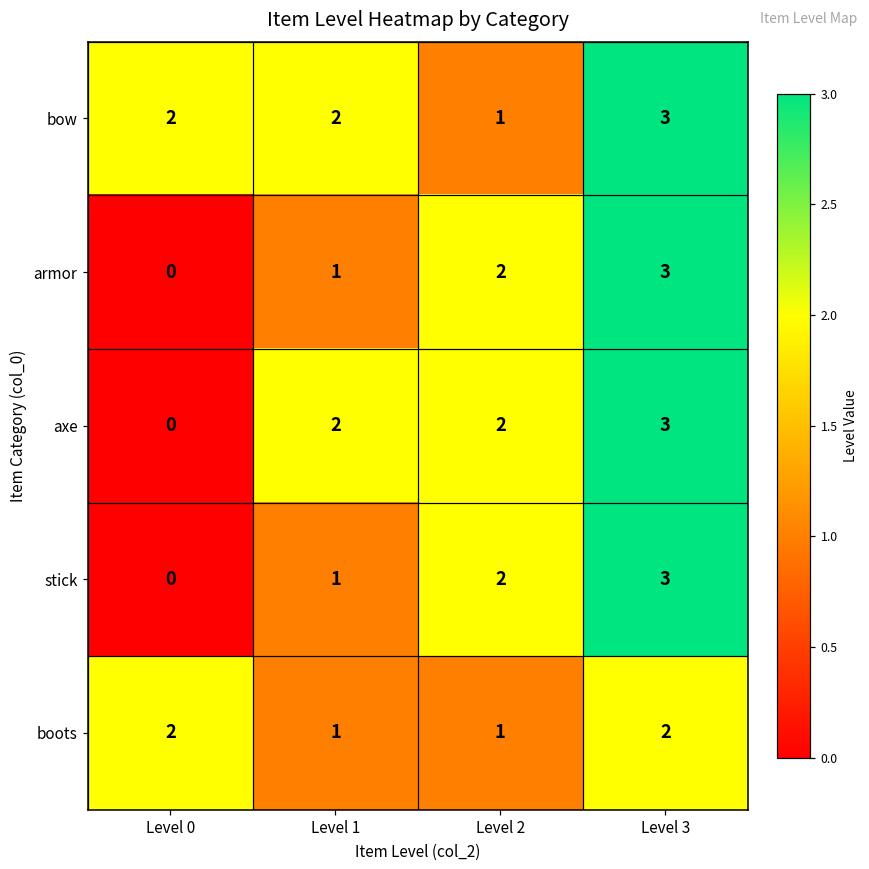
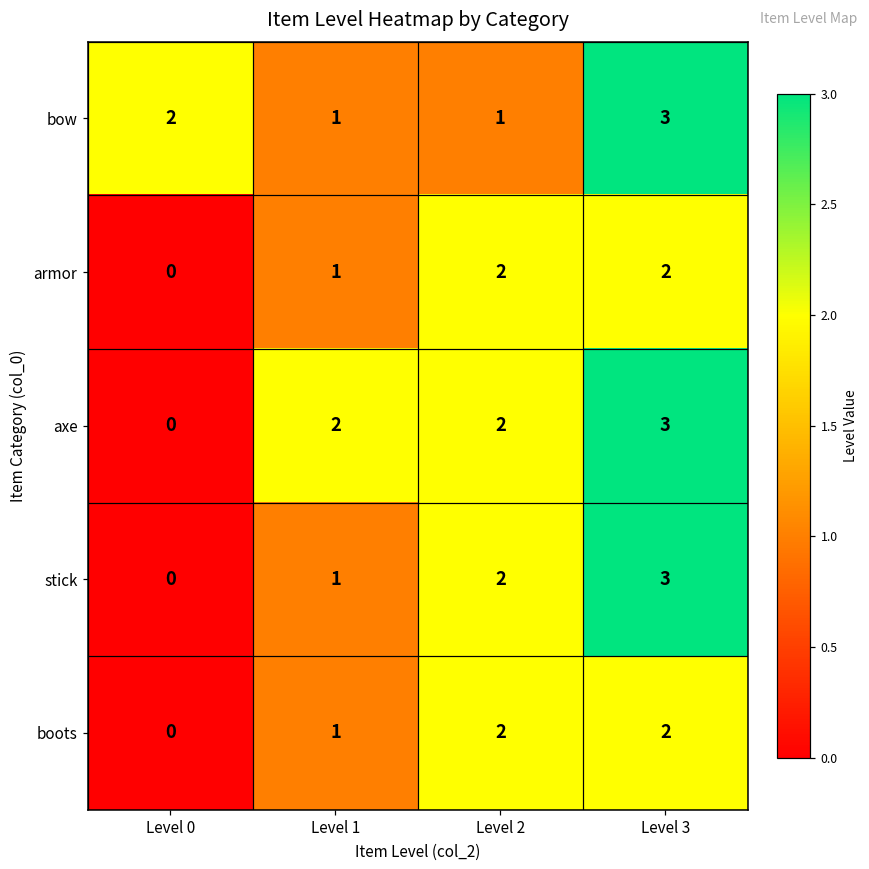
bow, Level 1: 2 -> 1
armor, Level 3: 3 -> 2
boots, Level 0: 2 -> 0
boots, Level 2: 1 -> 2
